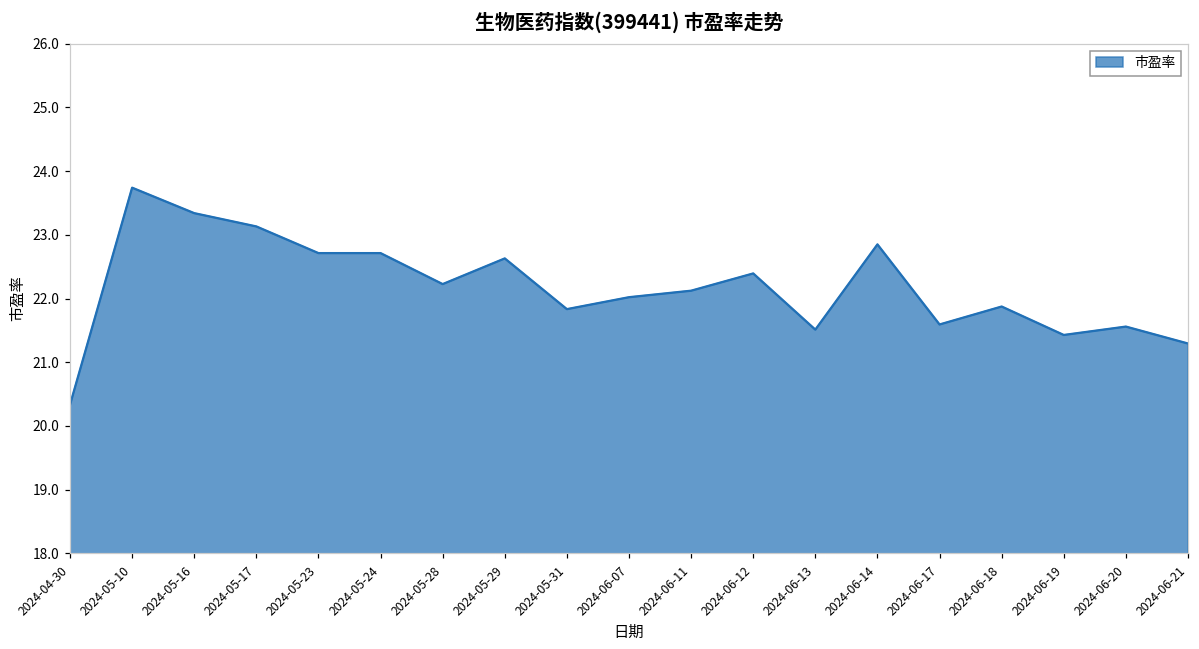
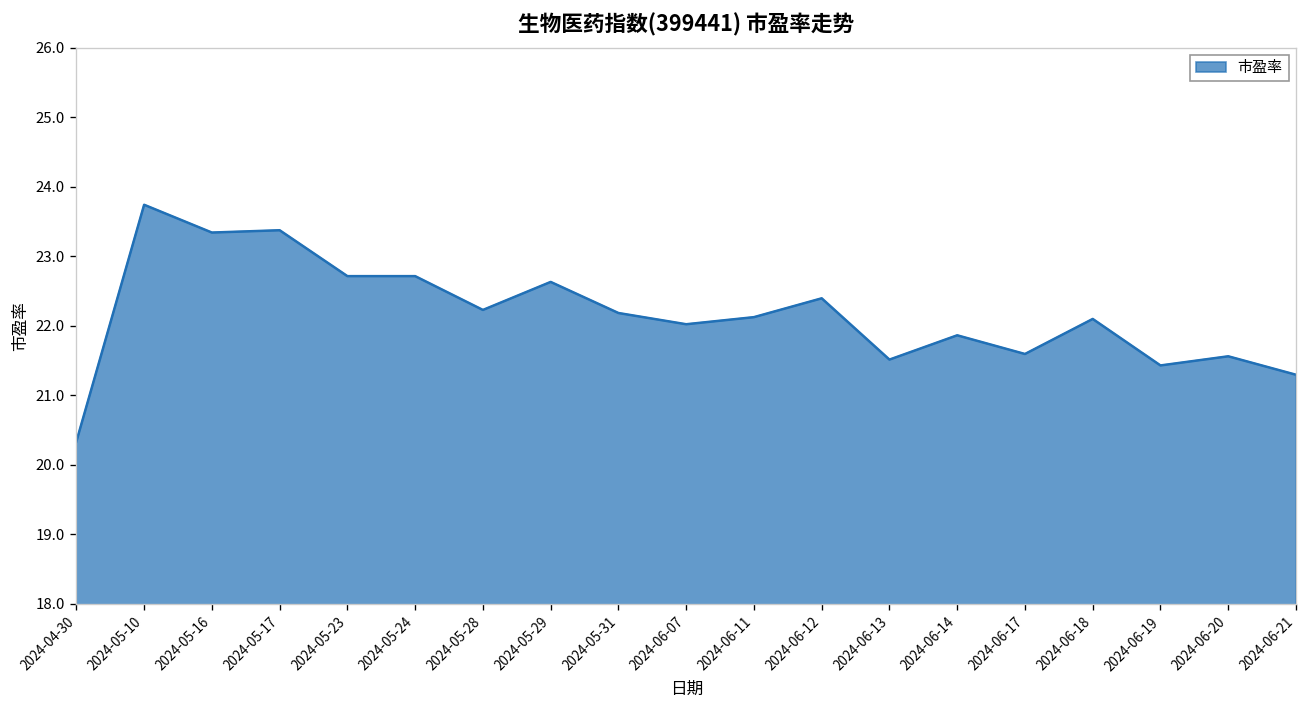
2024-05-17: 23.1 -> 23.4
2024-05-31: 21.8 -> 22.2
2024-06-14: 22.8 -> 21.9
2024-06-18: 21.9 -> 22.1
